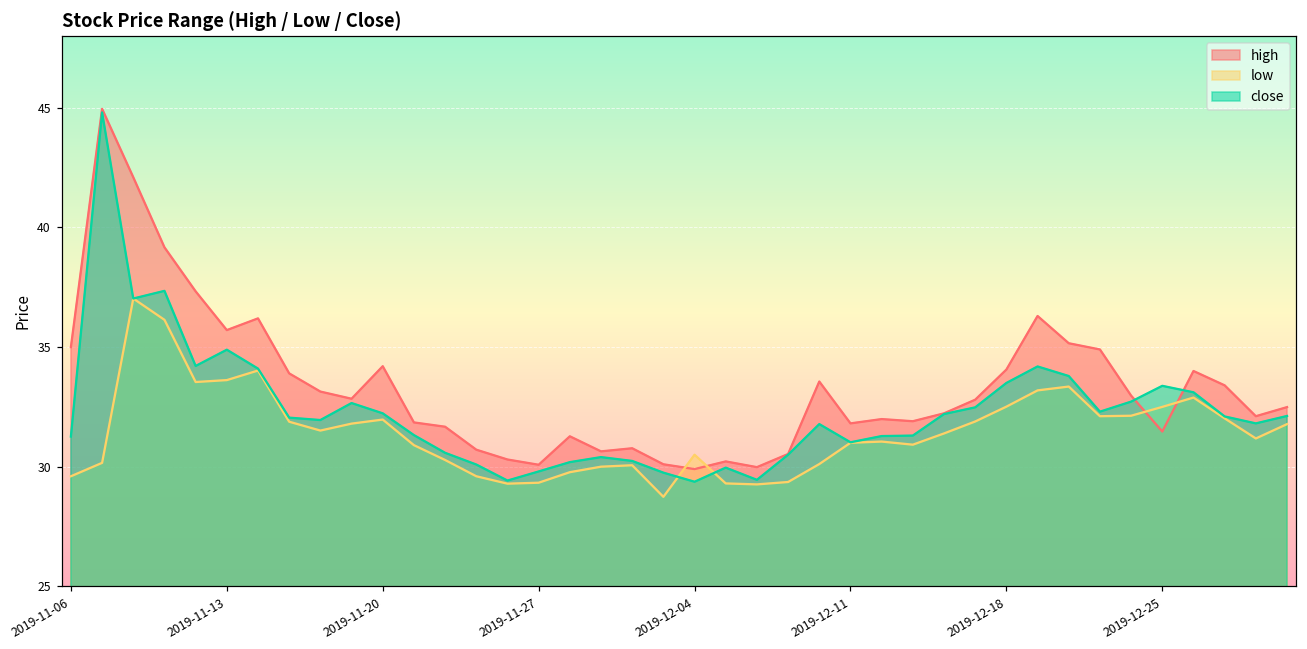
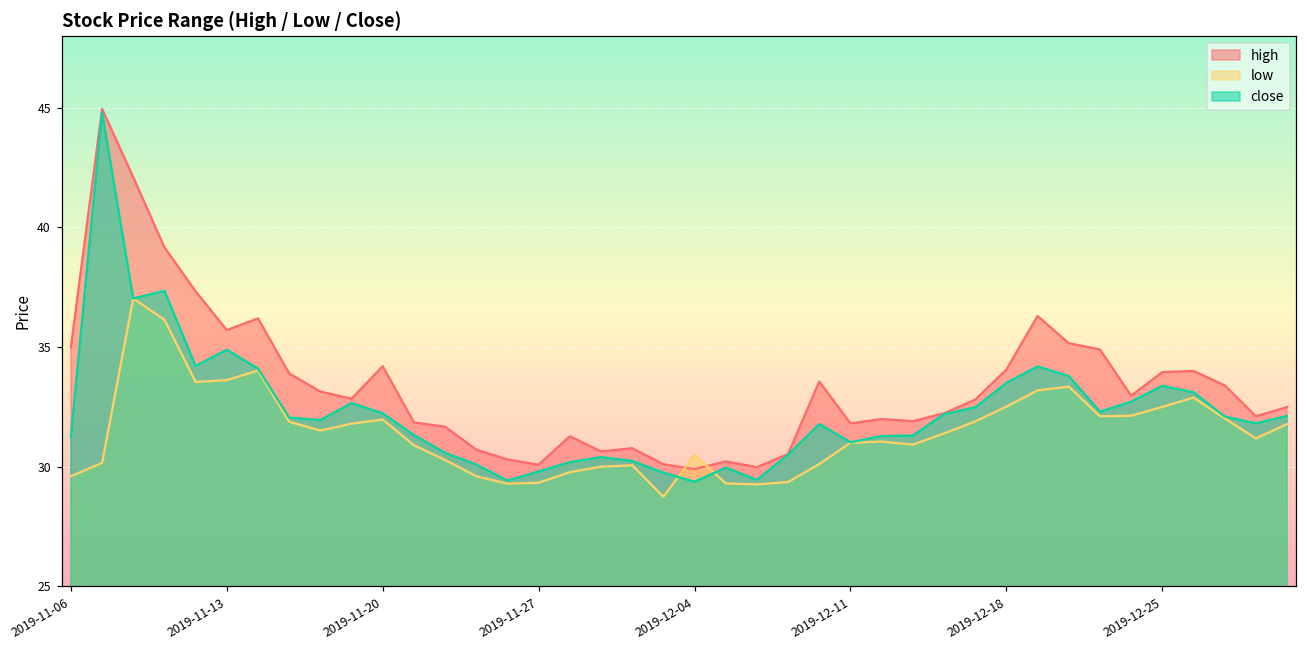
high, 2019-12-25: 31.5 -> 34.0
